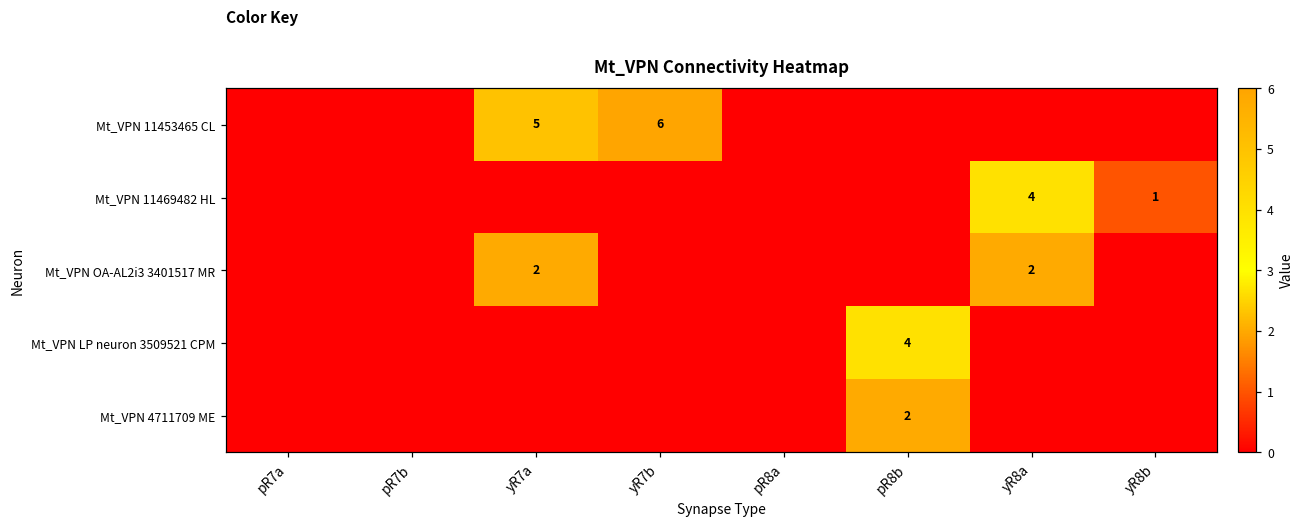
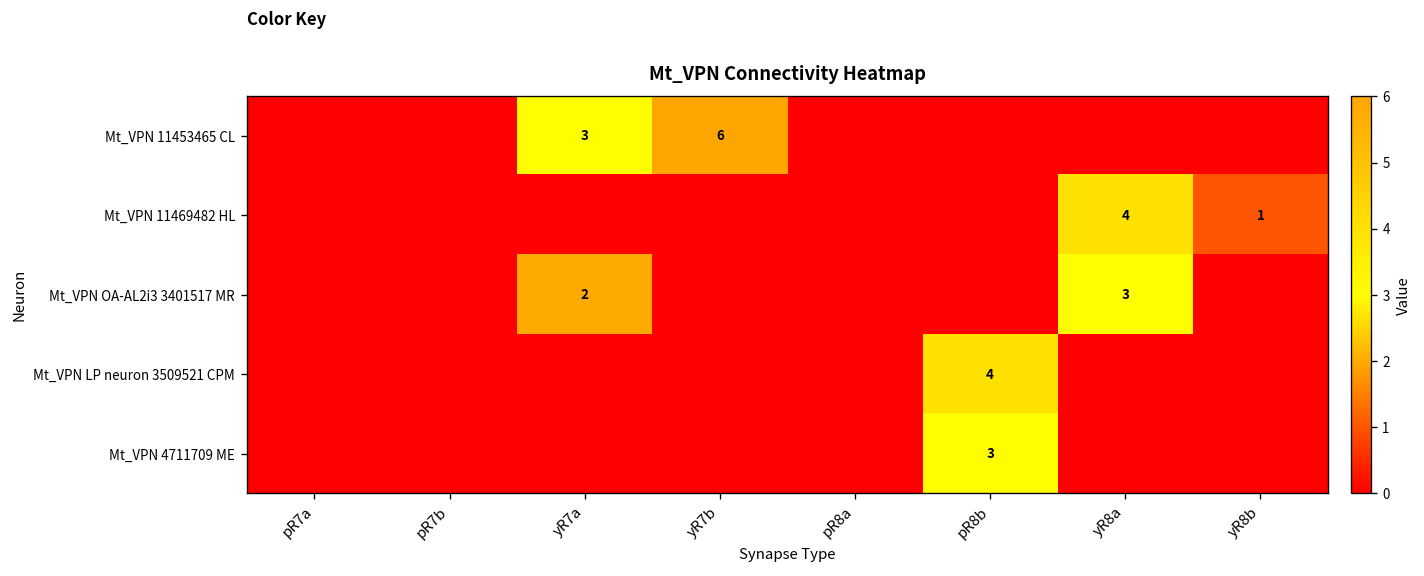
Mt_VPN 11453465 CL, yR7a: 5 -> 3
Mt_VPN OA-AL2i3 3401517 MR, yR8a: 2 -> 3
Mt_VPN 4711709 ME, pR8b: 2 -> 3
